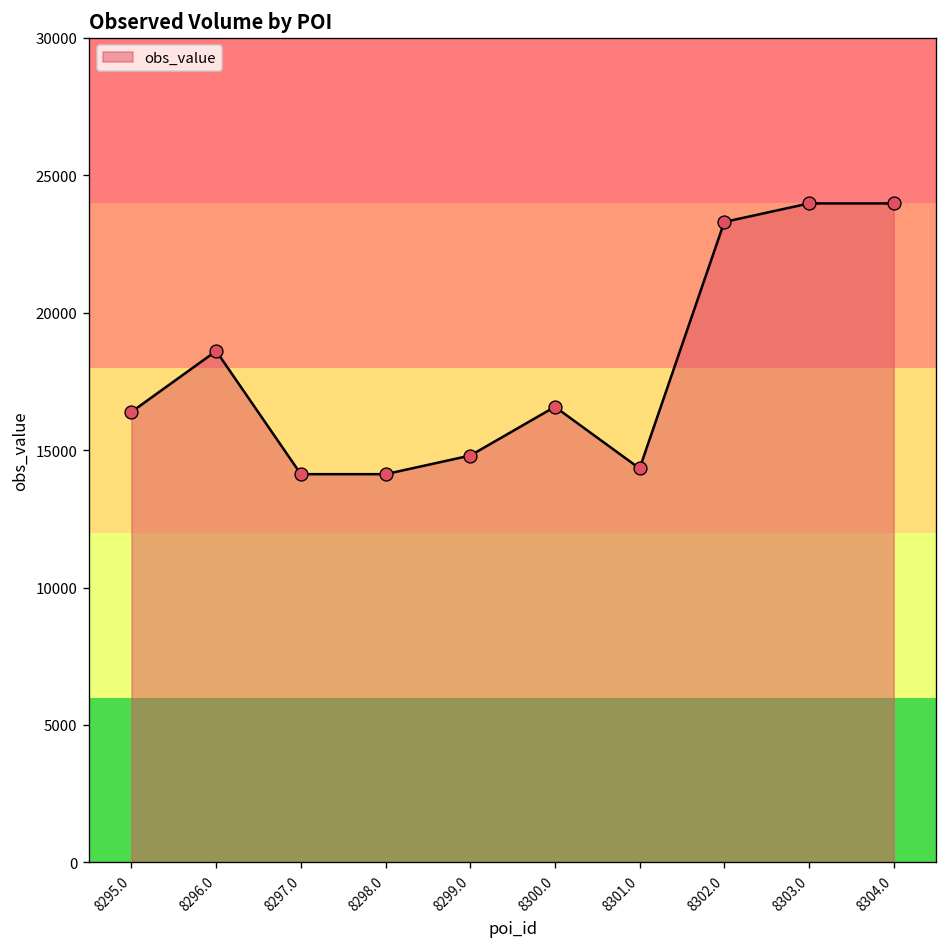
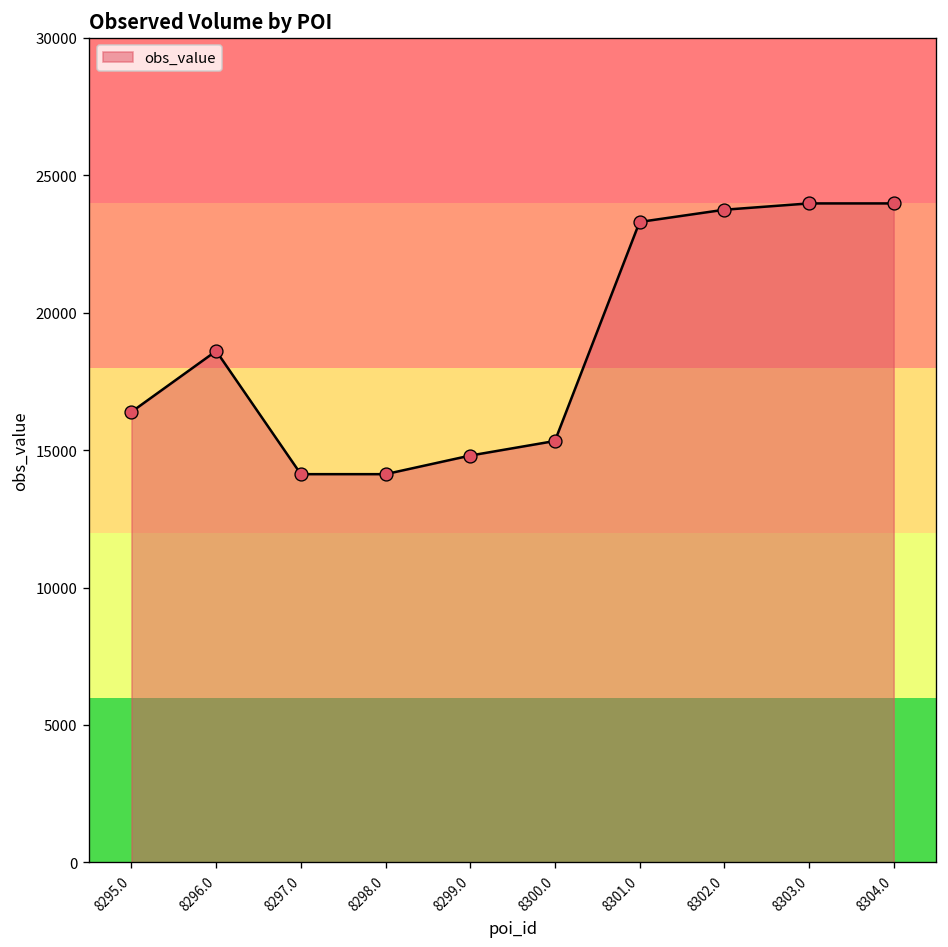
8300.0: 16600 -> 15300
8301.0: 14300 -> 23300
8302.0: 23300 -> 23700
